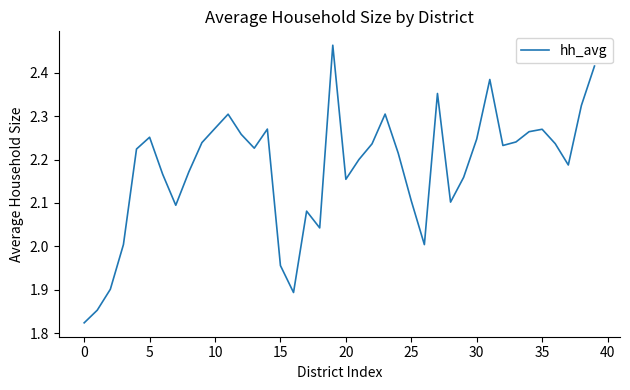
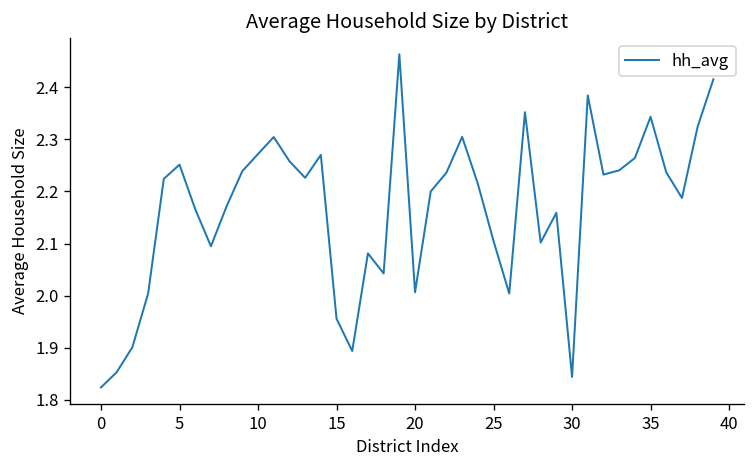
20: 2.15 -> 2.01
30: 2.25 -> 1.84
35: 2.27 -> 2.34
